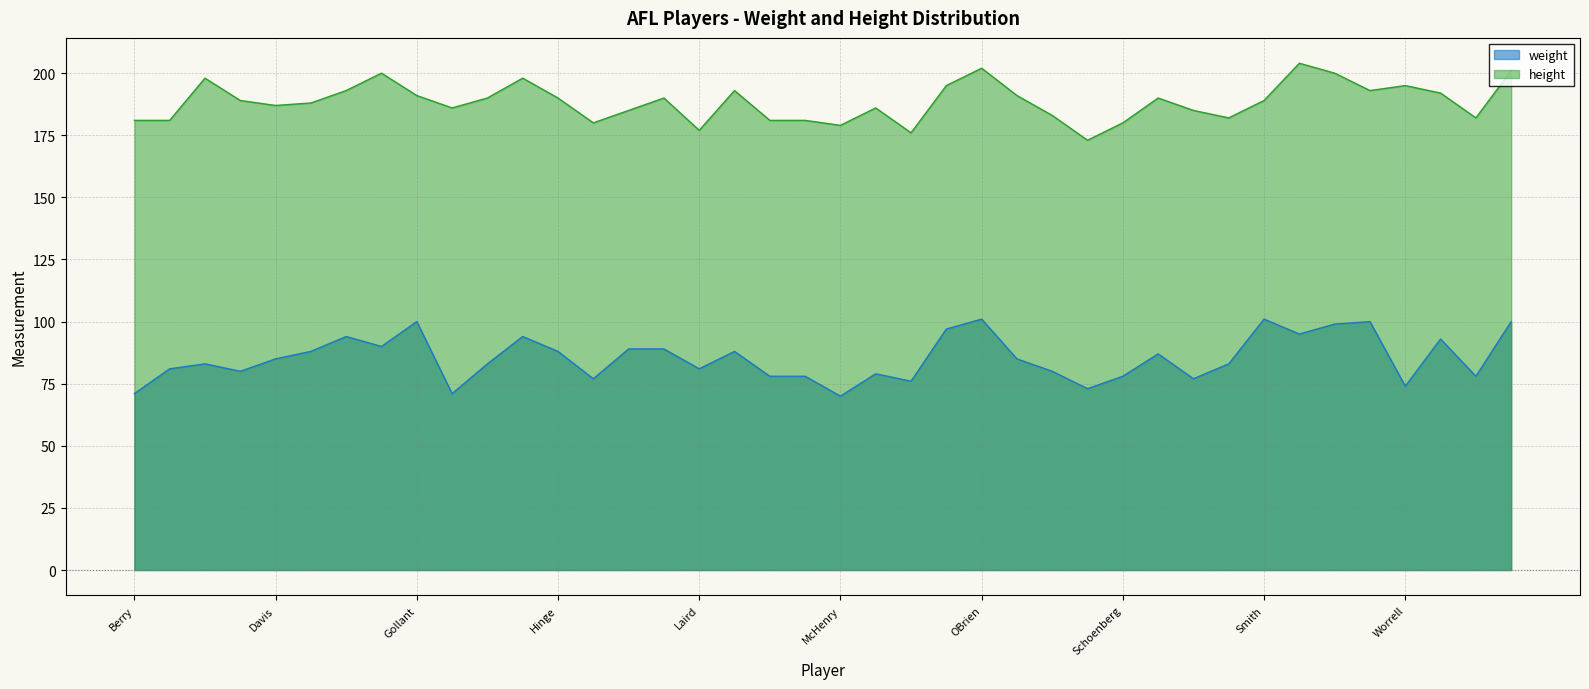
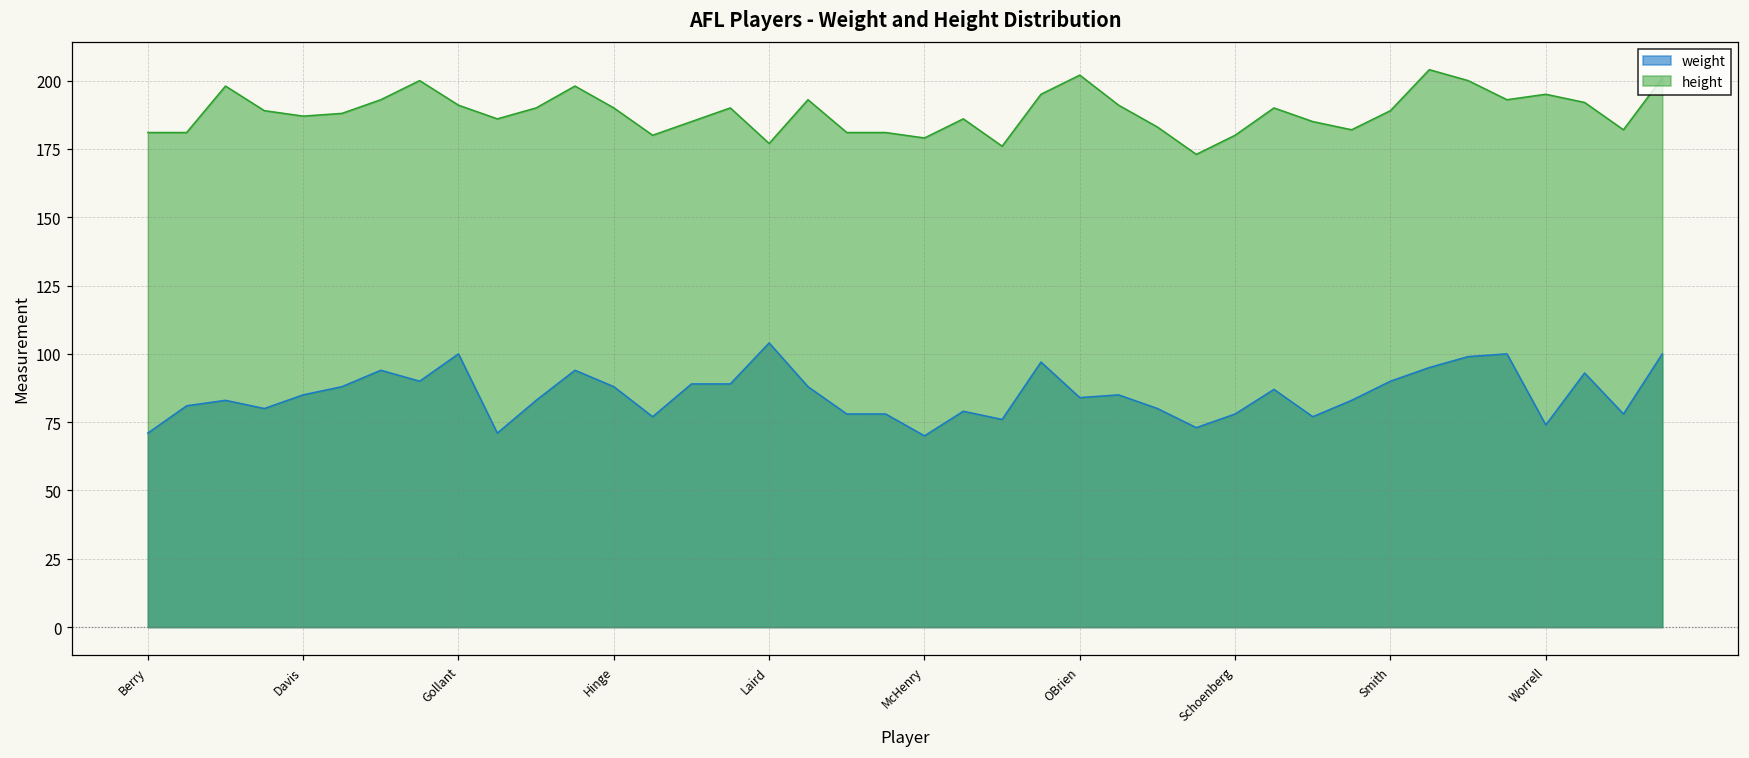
weight, Laird: 81 -> 104
weight, OBrien: 101 -> 84
weight, Smith: 101 -> 90
